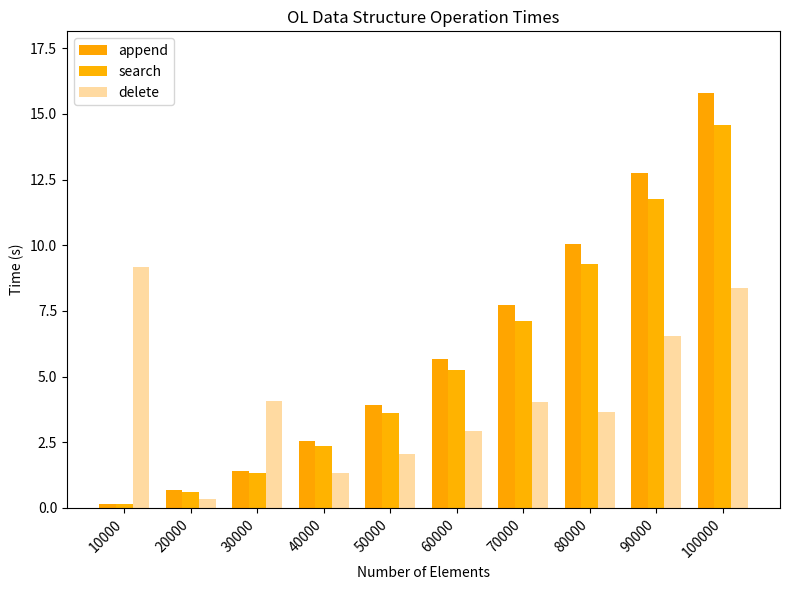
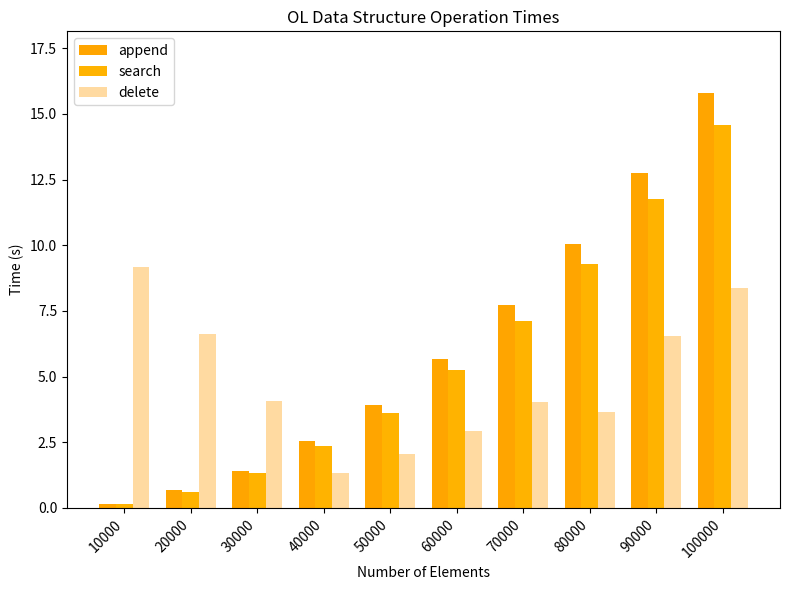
delete, 20000: 0.3 -> 6.6
